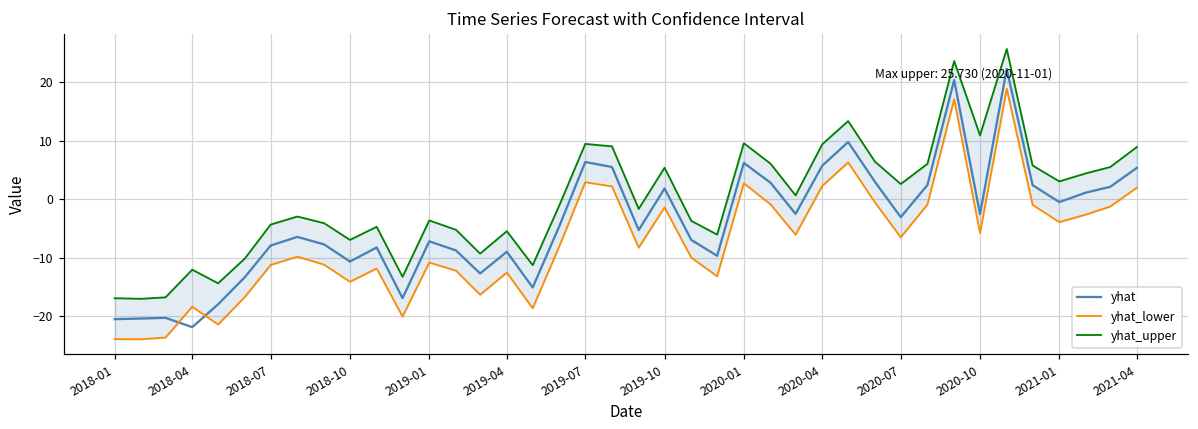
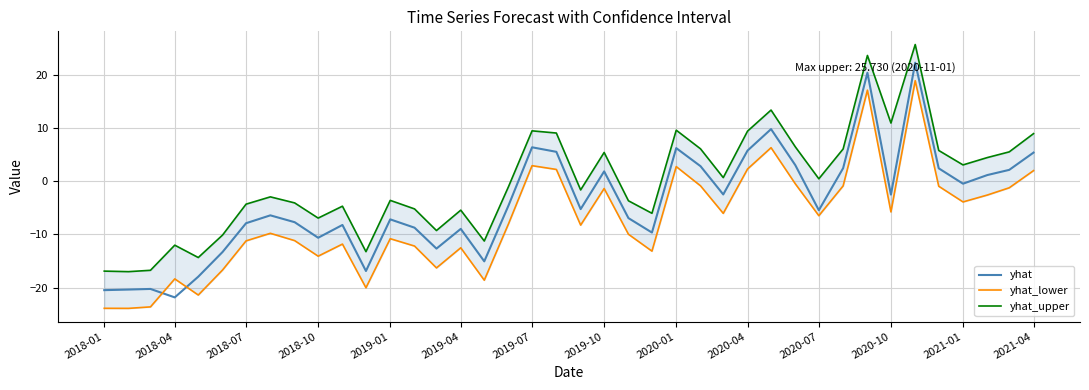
yhat, 2020-07: -3 -> -5
yhat_upper, 2020-07: 3 -> 0
